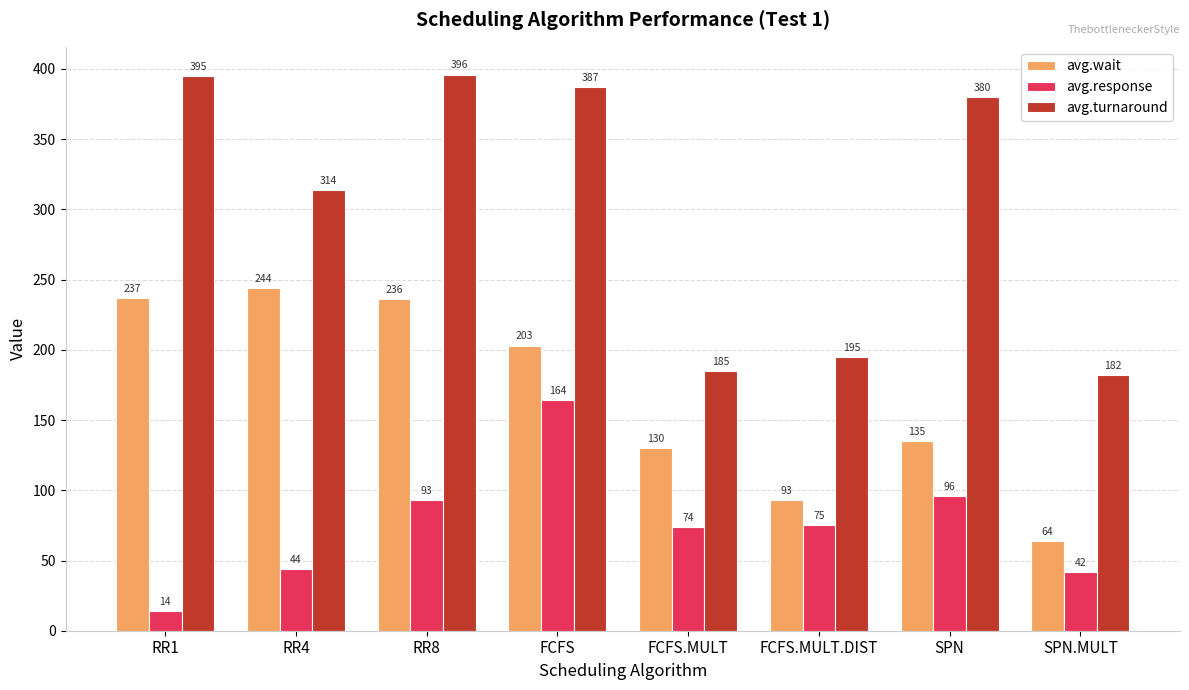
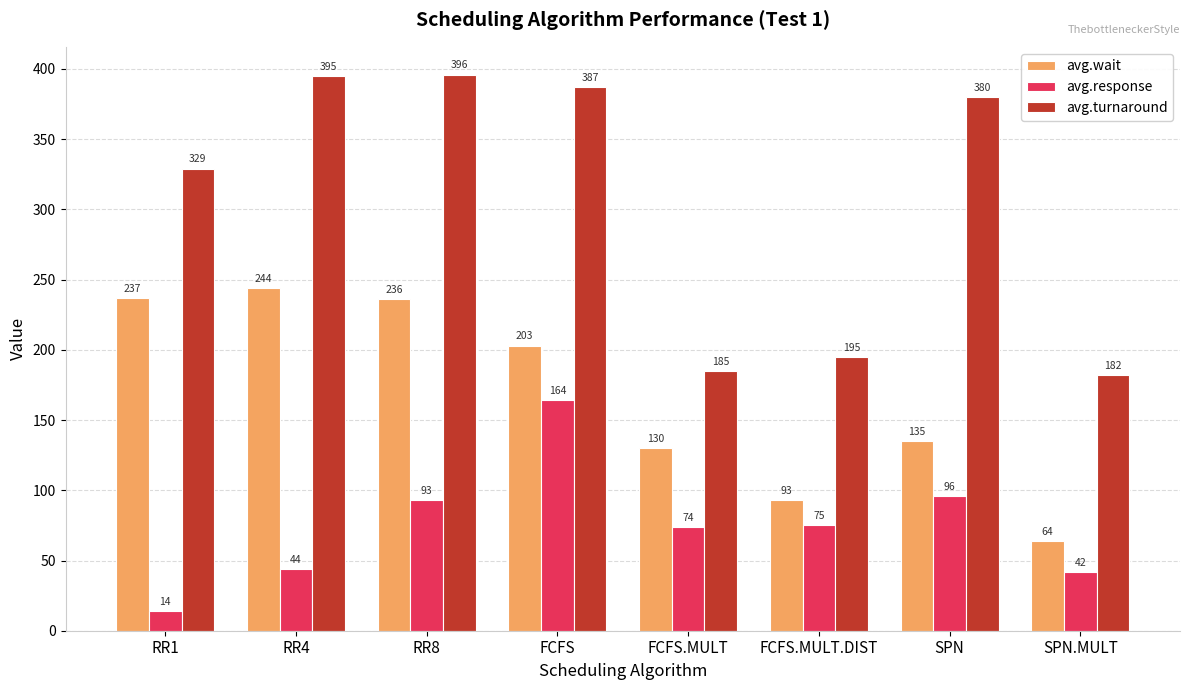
avg.turnaround, RR1: 395 -> 329
avg.turnaround, RR4: 314 -> 395
